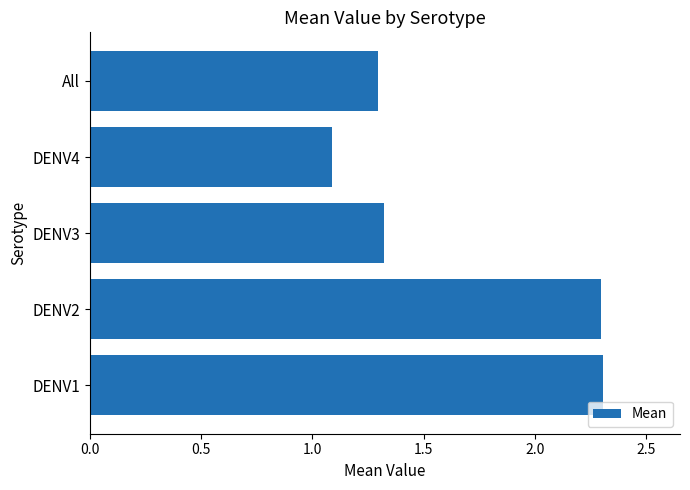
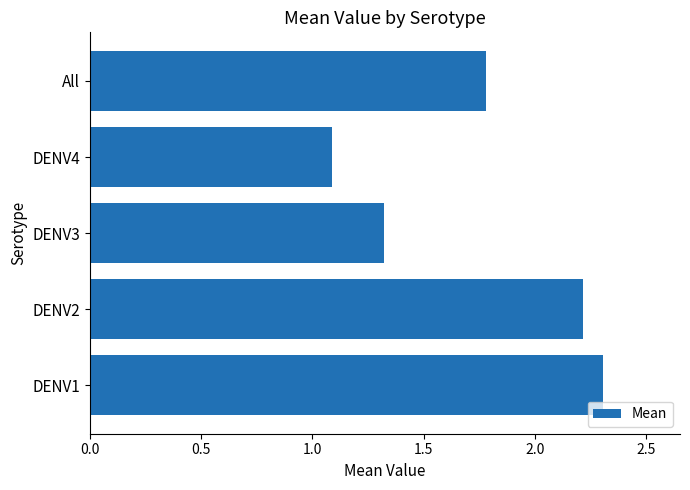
All: 1.29 -> 1.78
DENV2: 2.30 -> 2.22
